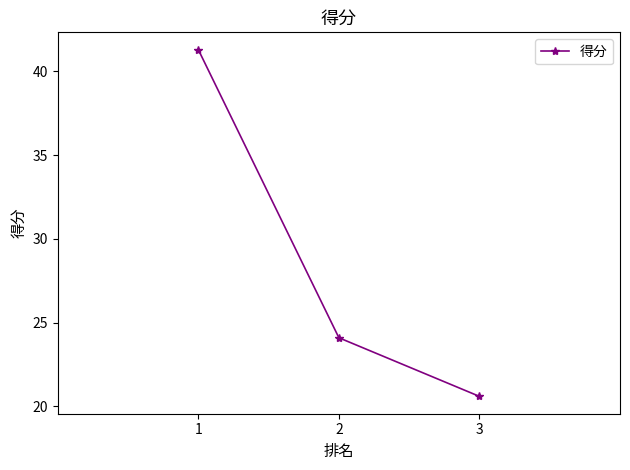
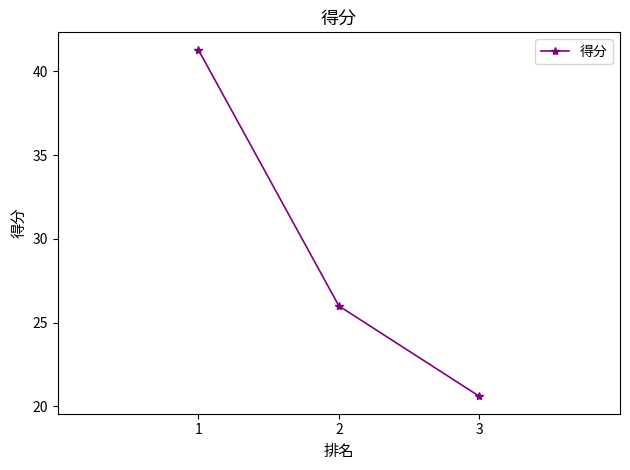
2: 24.1 -> 26.0
